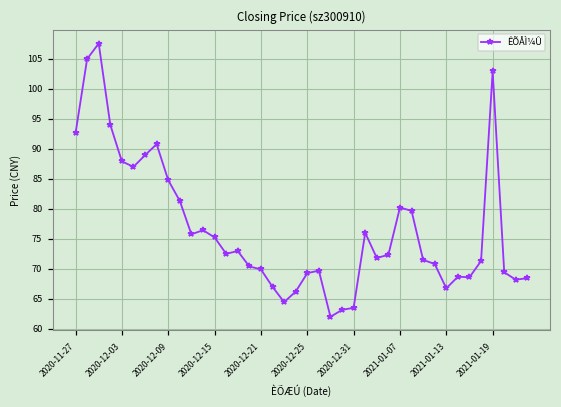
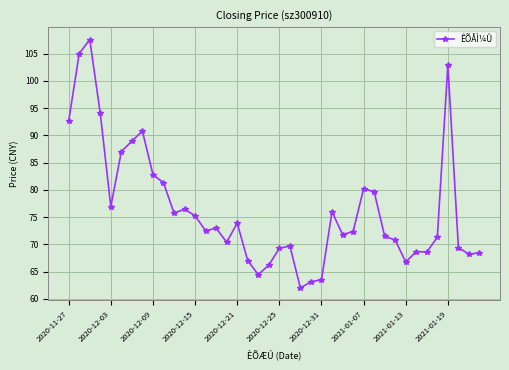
2020-12-03: 88 -> 77
2020-12-09: 85 -> 83
2020-12-21: 70 -> 74
